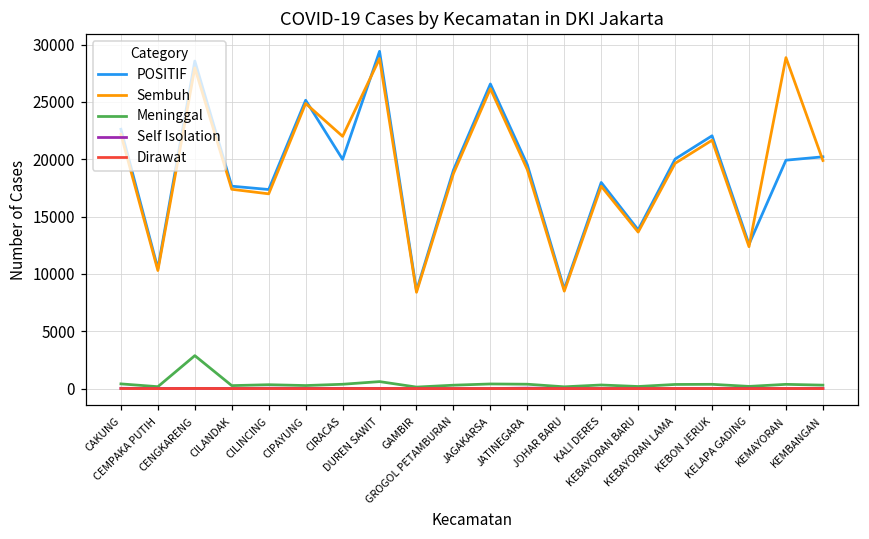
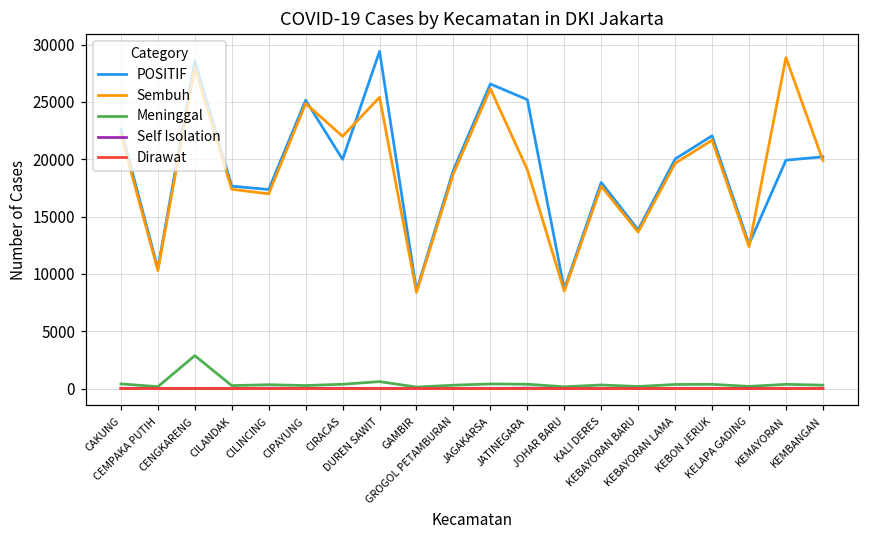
Sembuh, DUREN SAWIT: 28800 -> 25400
POSITIF, JATINEGARA: 19500 -> 25200
